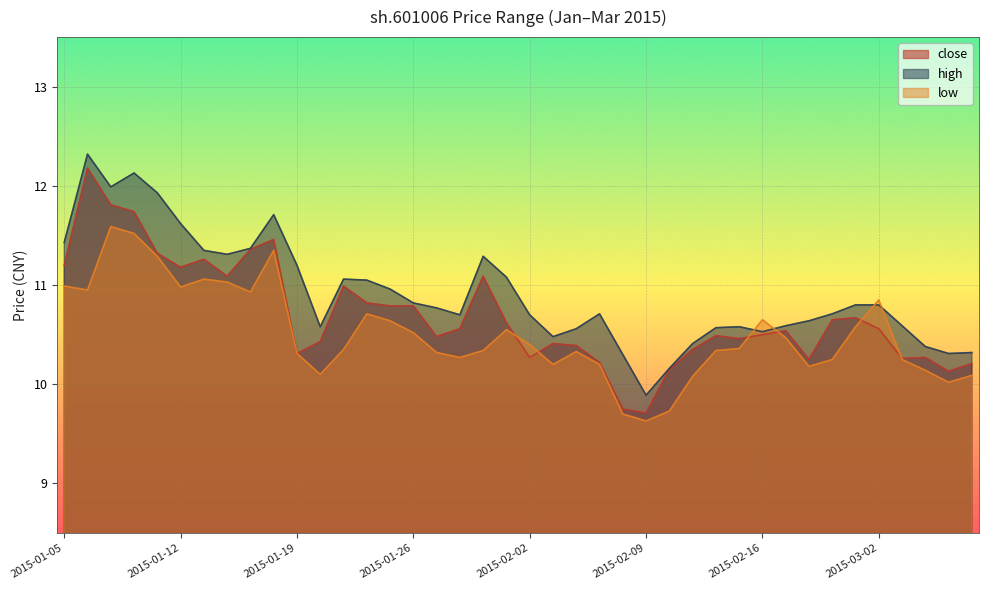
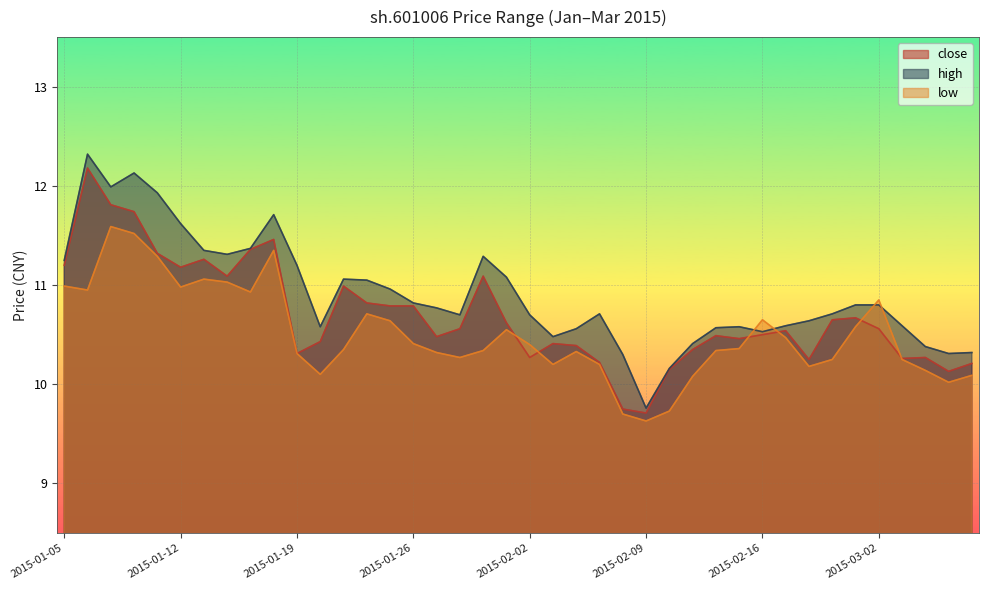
high, 2015-01-05: 11.4 -> 11.3
low, 2015-01-26: 10.5 -> 10.4
high, 2015-02-09: 9.9 -> 9.8
